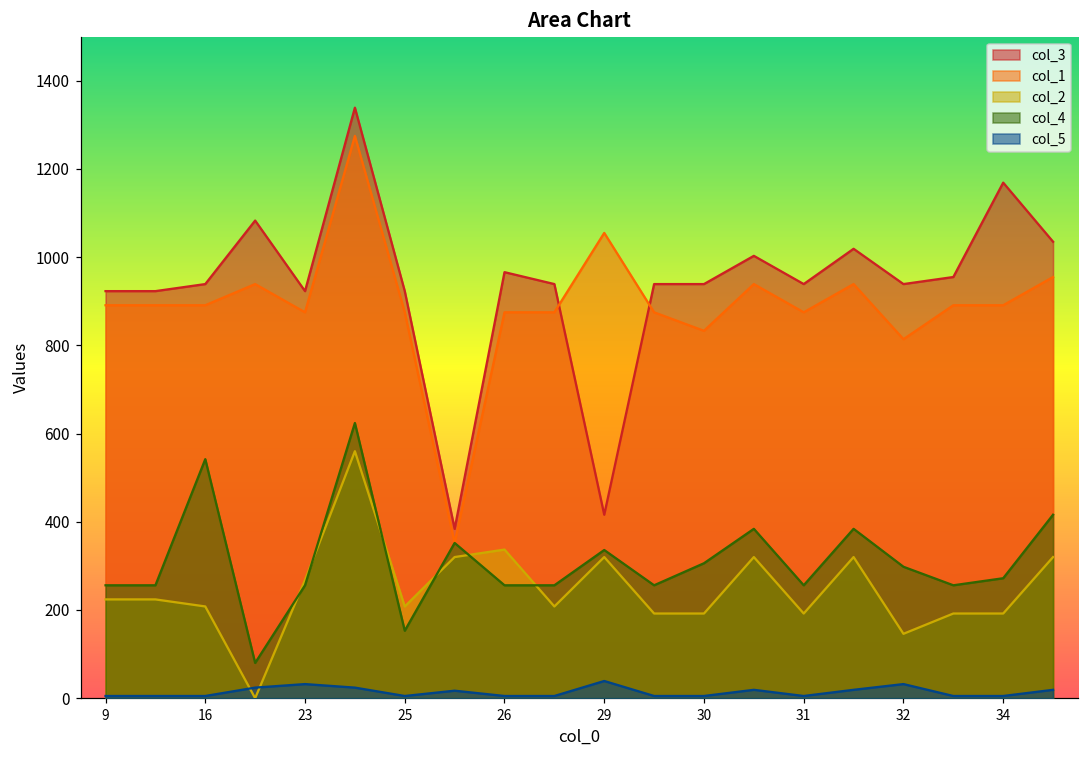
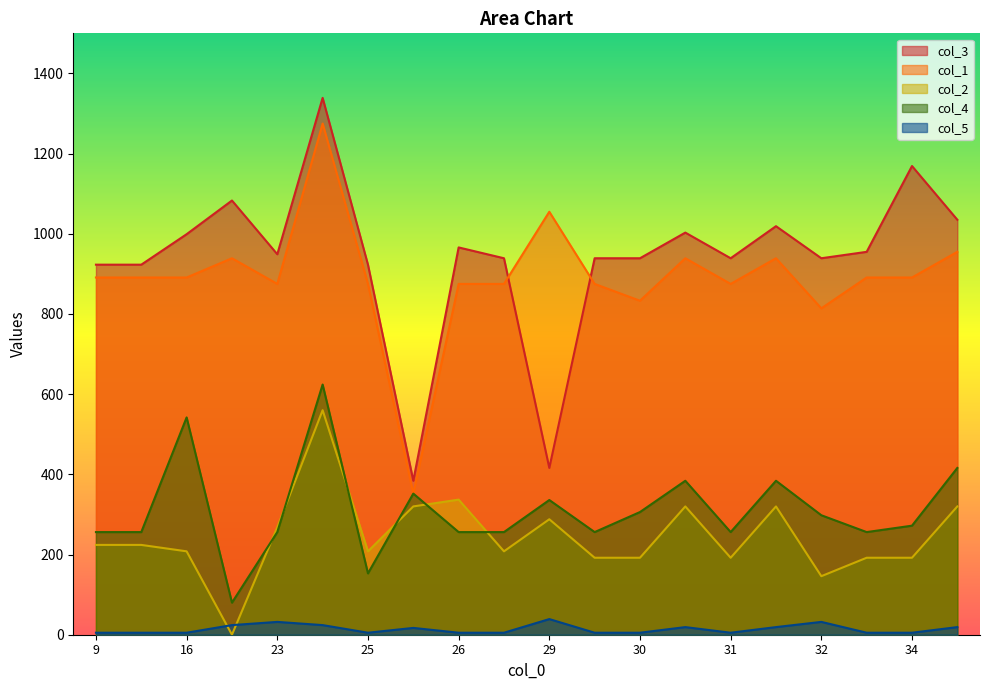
col_3, 16: 940 -> 1000
col_3, 23: 920 -> 950
col_2, 29: 320 -> 290
